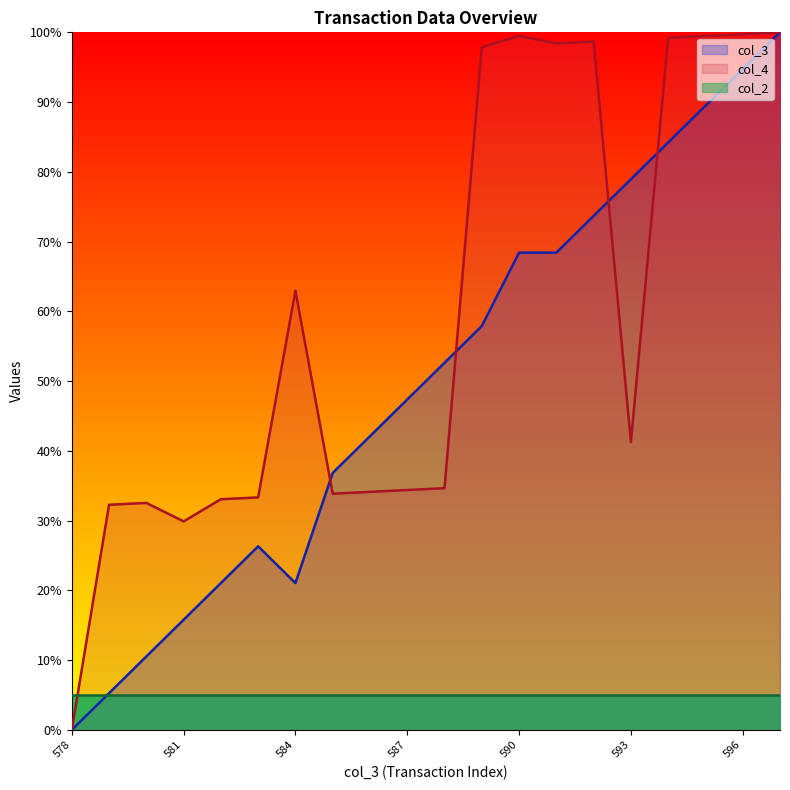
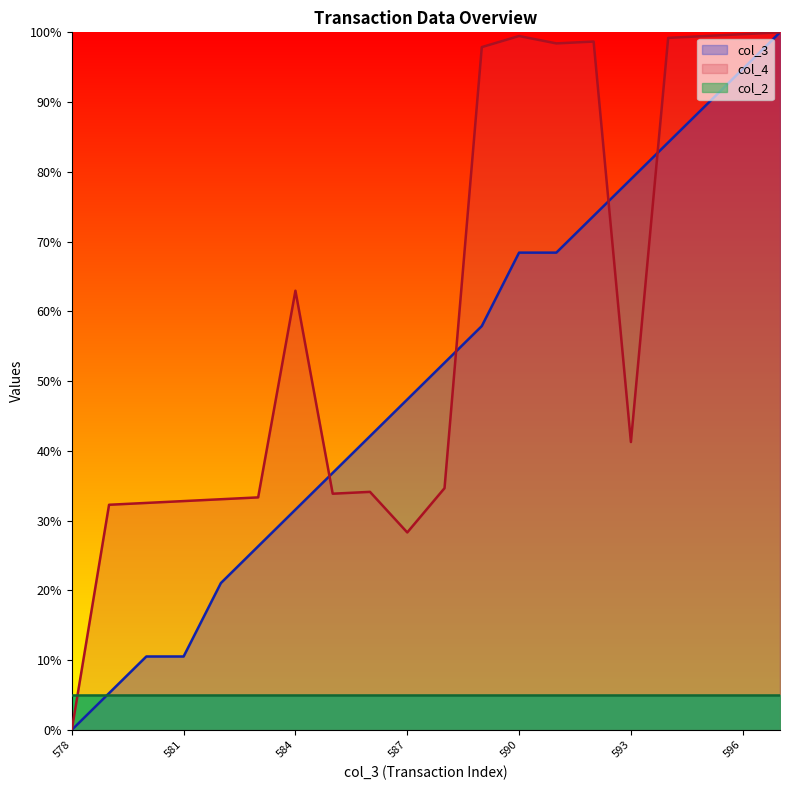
col_3, 581: 16% -> 11%
col_4, 581: 30% -> 33%
col_3, 584: 21% -> 32%
col_4, 587: 34% -> 28%
